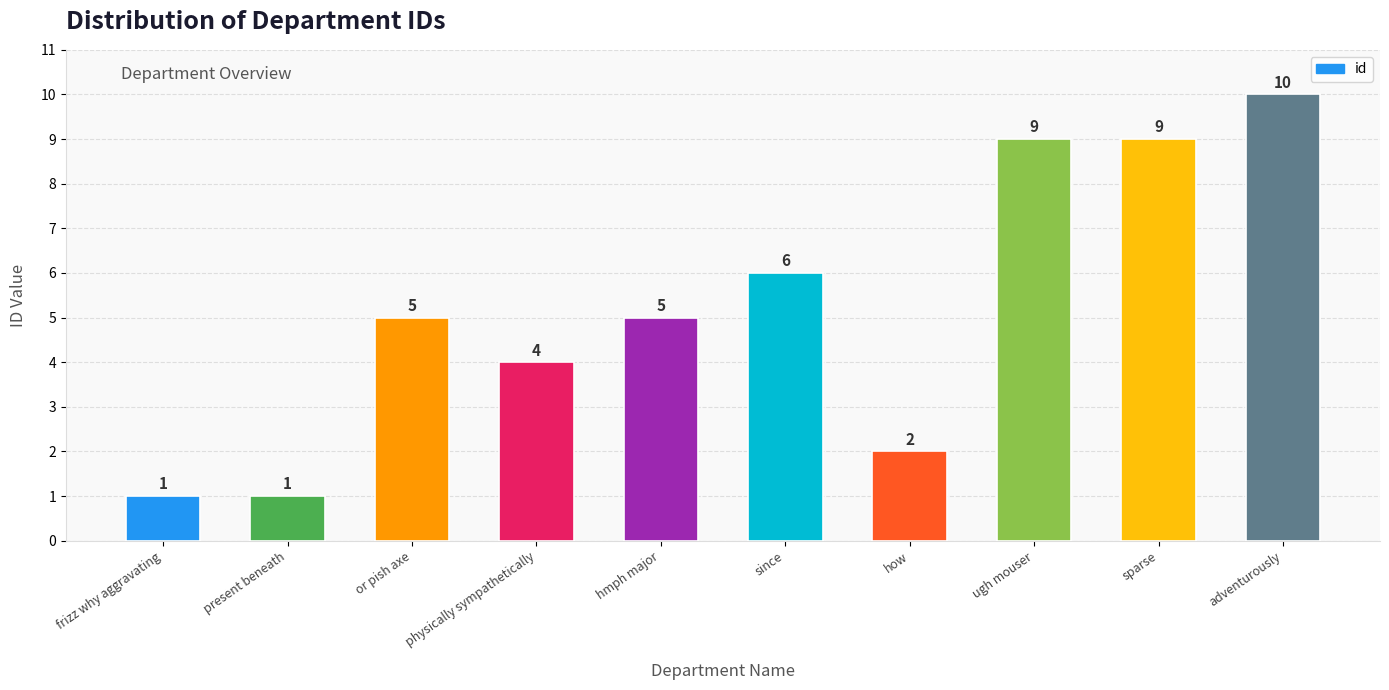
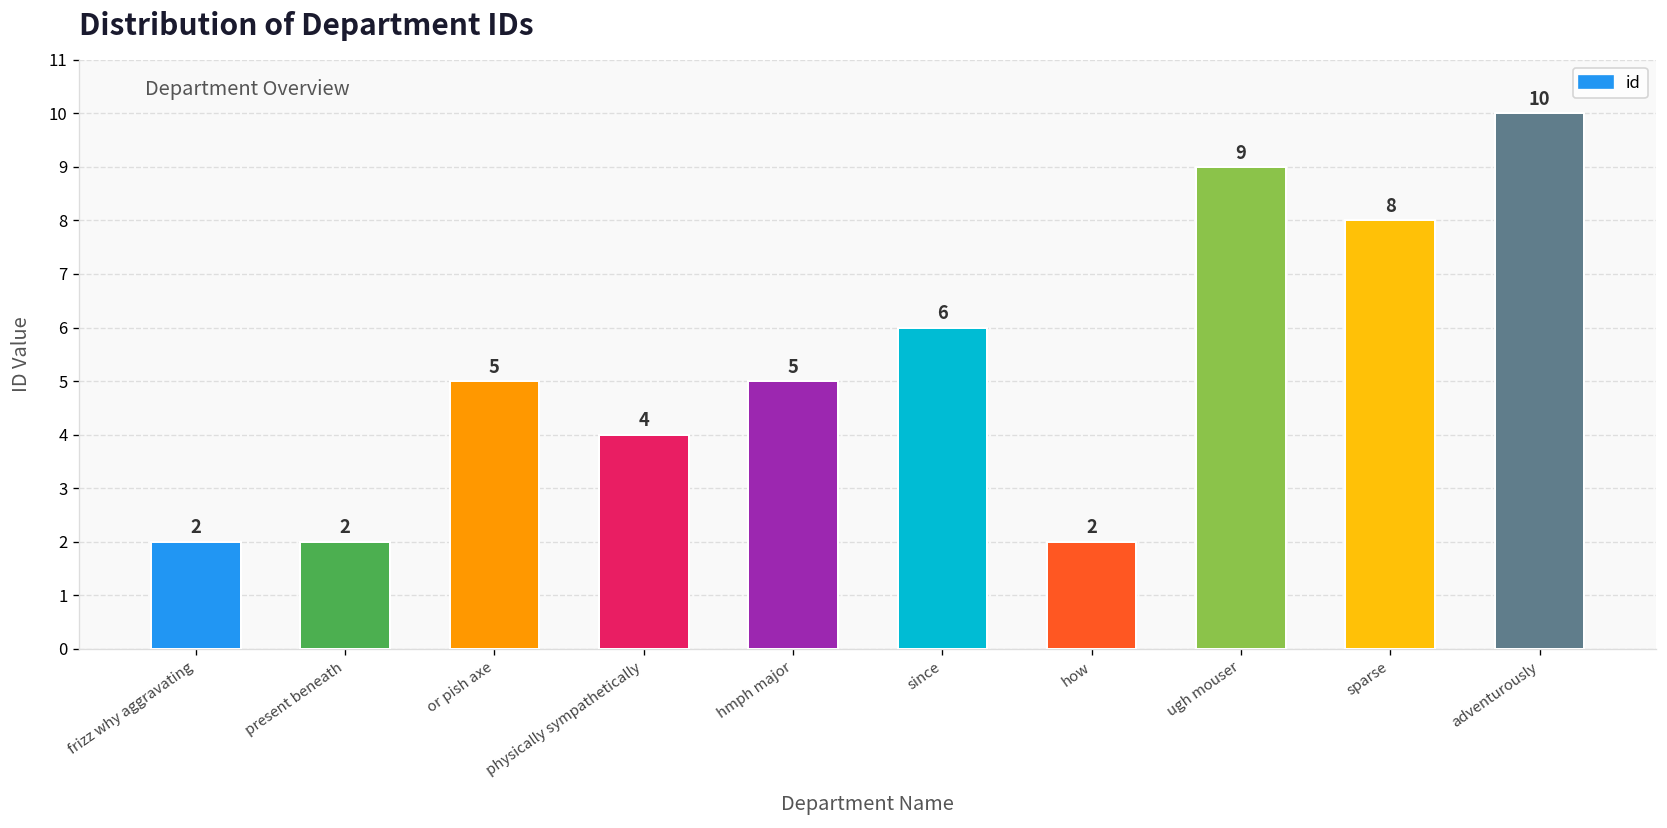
frizz why aggravating: 1 -> 2
present beneath: 1 -> 2
sparse: 9 -> 8
